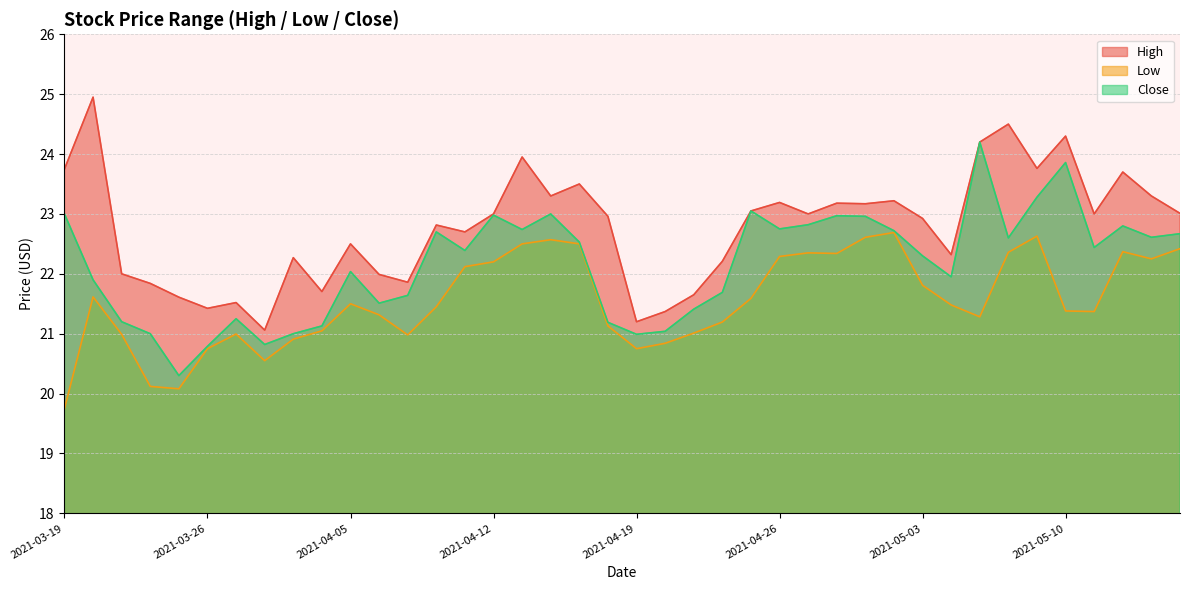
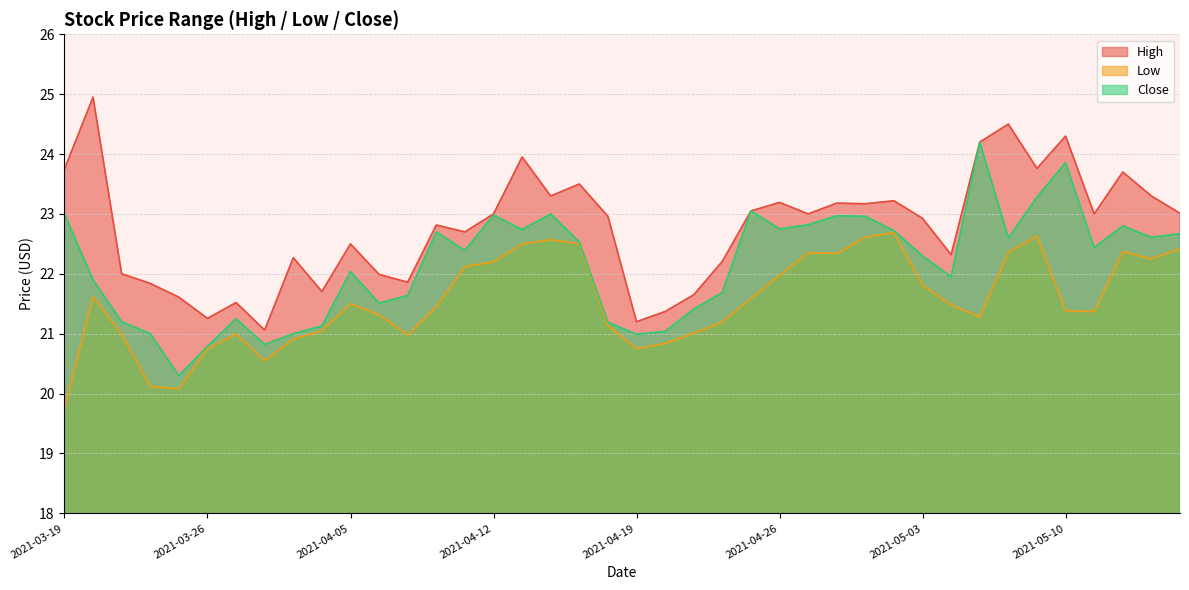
High, 2021-03-26: 21.4 -> 21.3
Low, 2021-04-26: 22.3 -> 22.0
